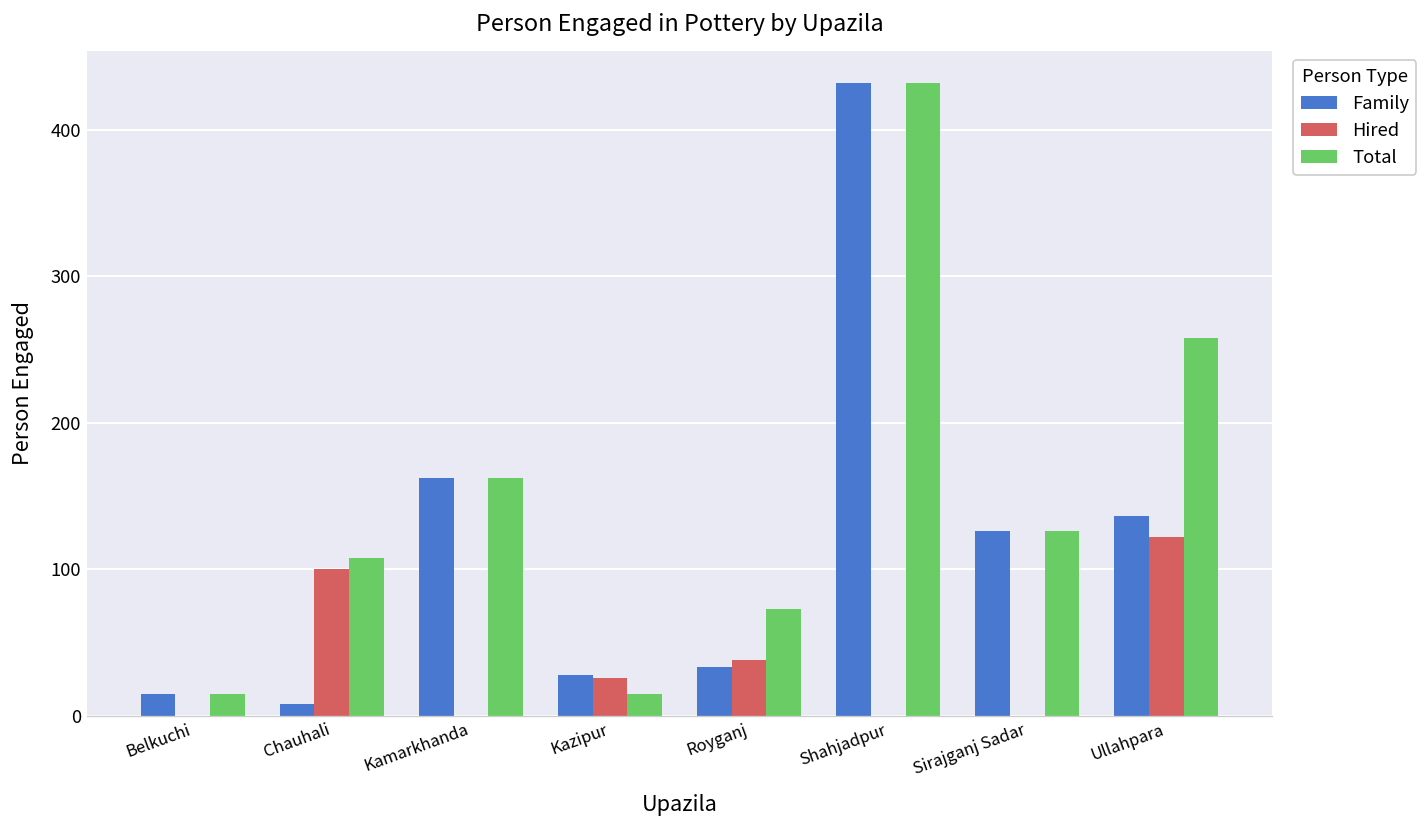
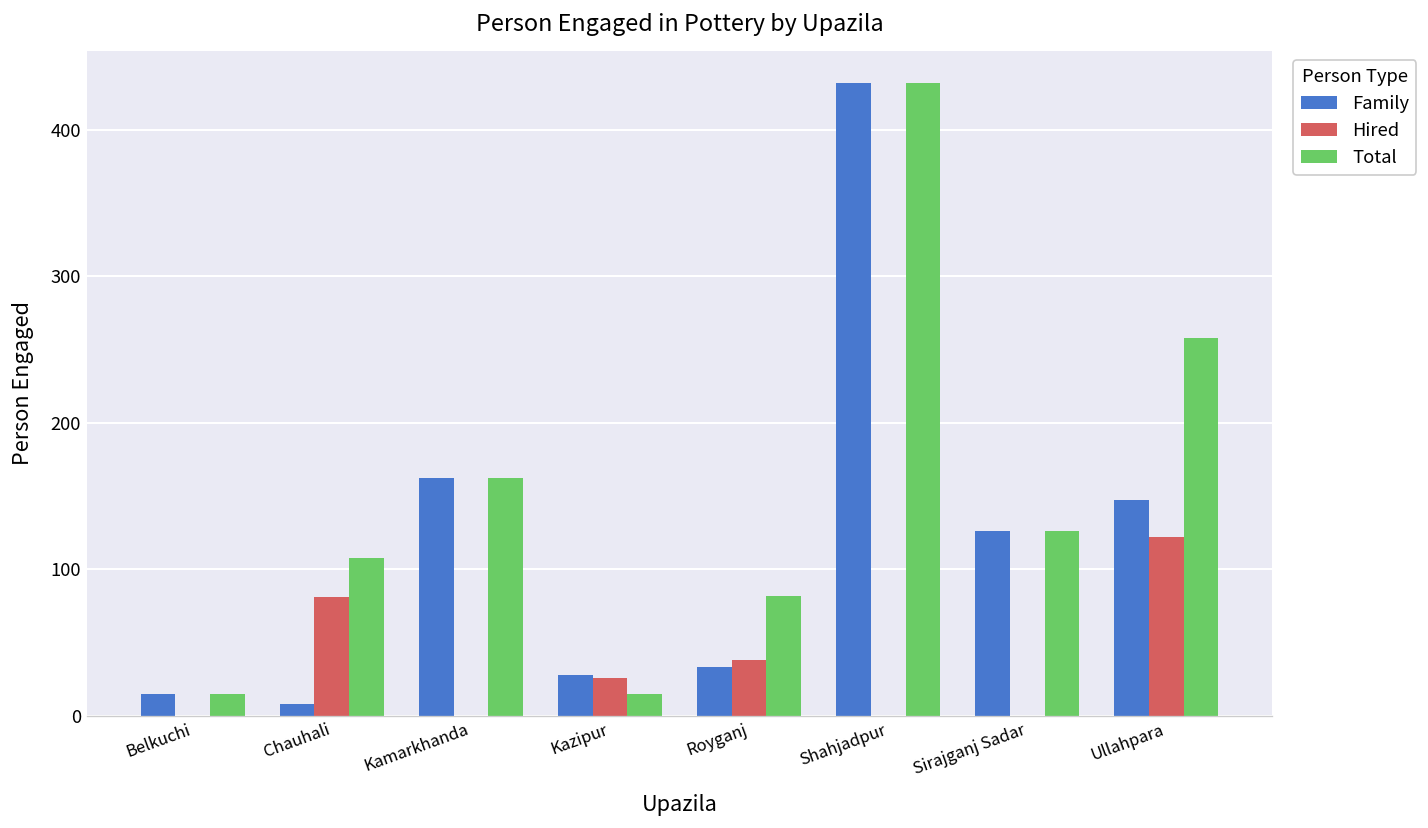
Hired, Chauhali: 100 -> 81
Total, Royganj: 73 -> 82
Family, Ullahpara: 136 -> 147
